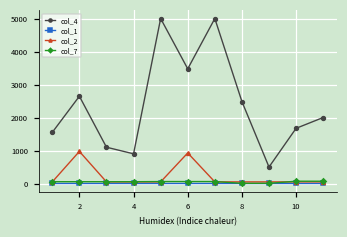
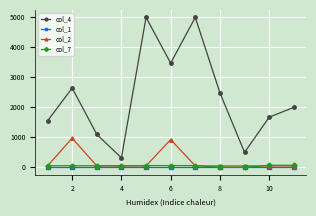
col_4, 4: 900 -> 300
